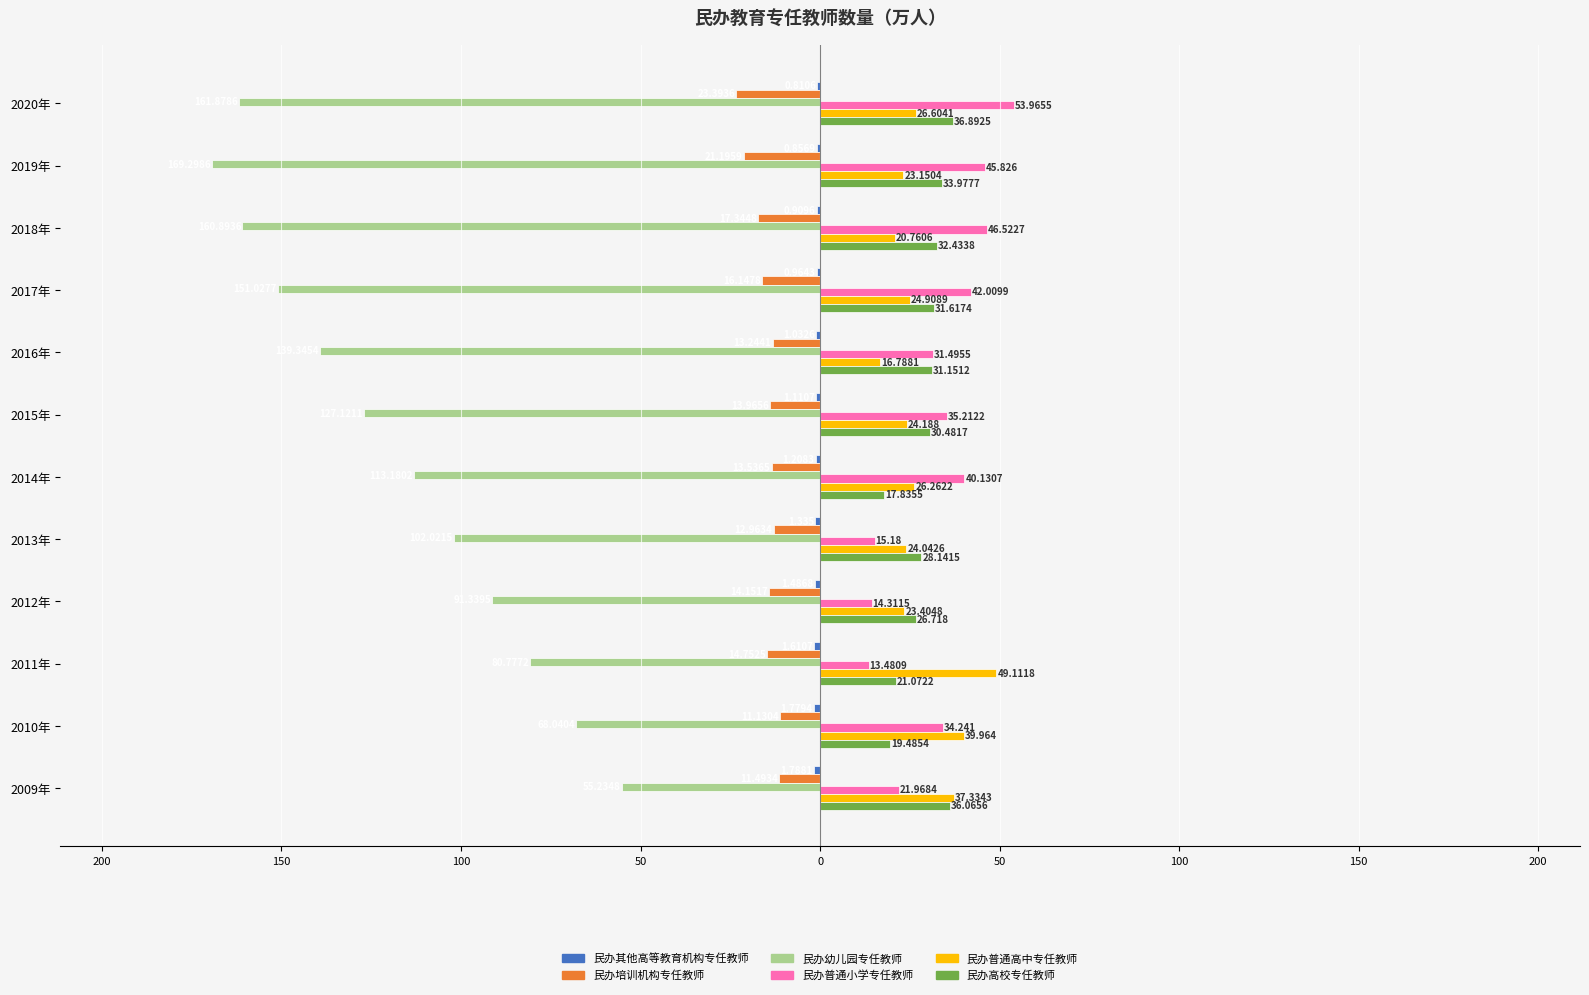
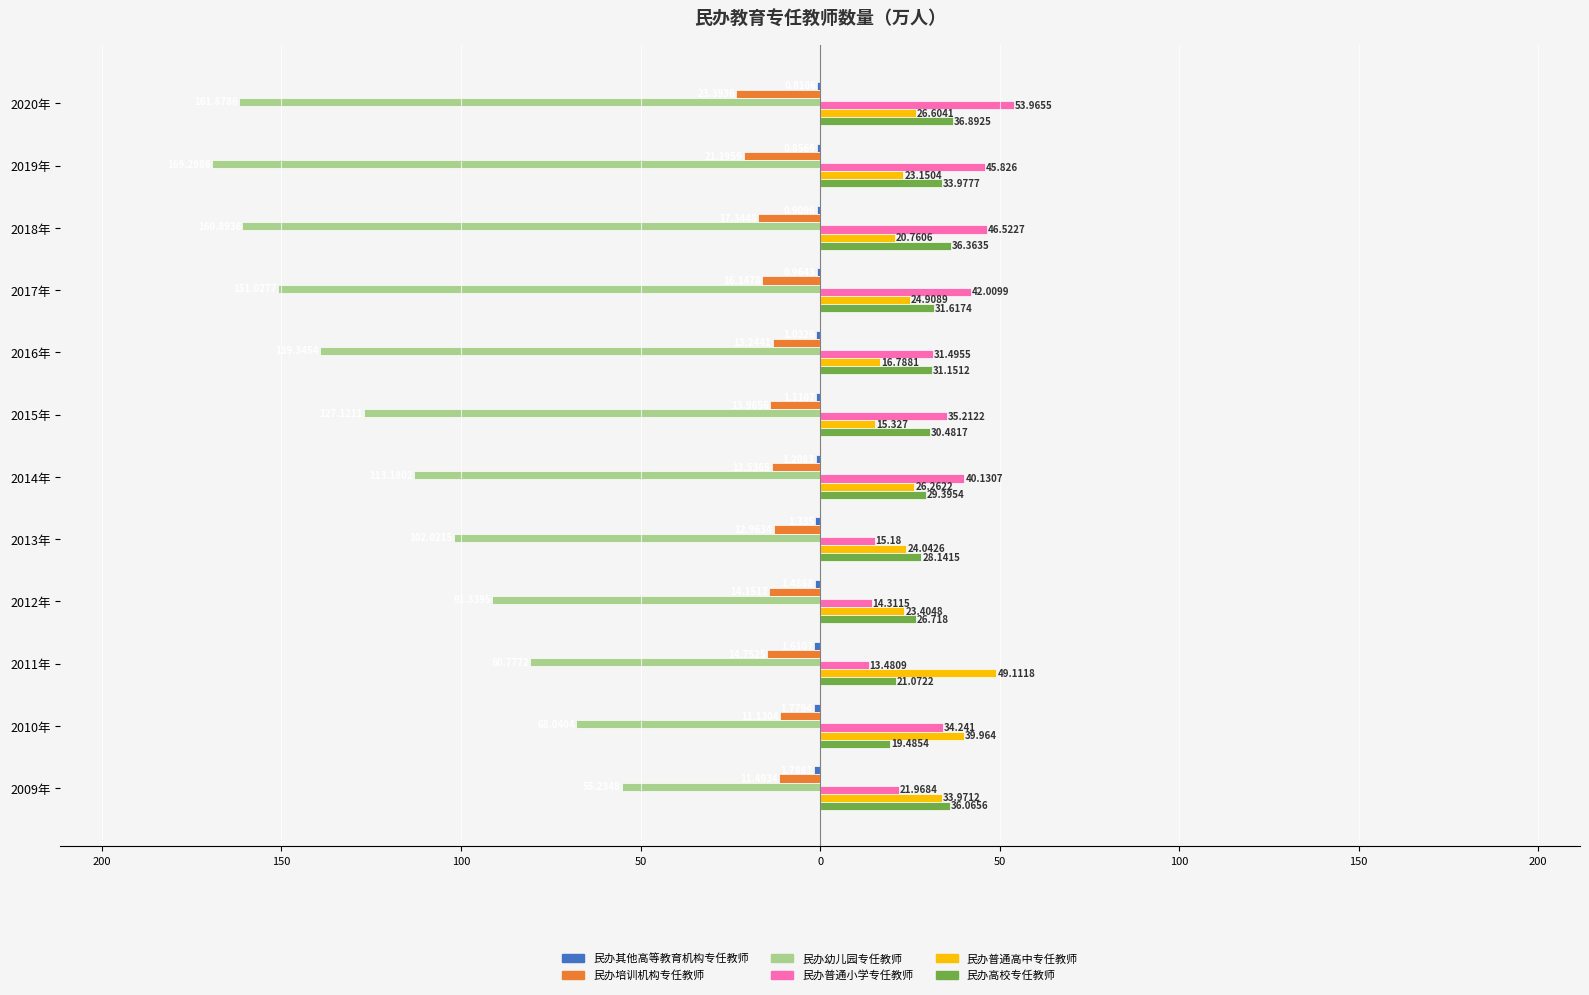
民办高校专任教师, 2018年: 32.4338 -> 36.3635
民办普通高中专任教师, 2015年: 24.188 -> 15.327
民办高校专任教师, 2014年: 17.8355 -> 29.3954
民办普通高中专任教师, 2009年: 37.3343 -> 33.9712
